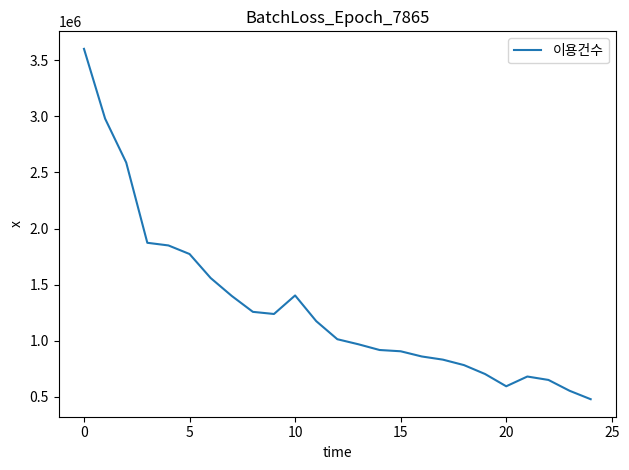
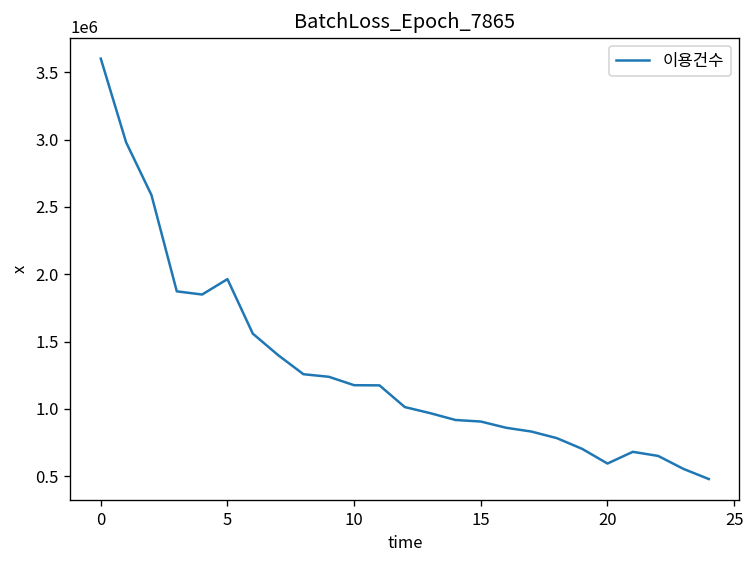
5: 1770000 -> 1960000
10: 1400000 -> 1180000
